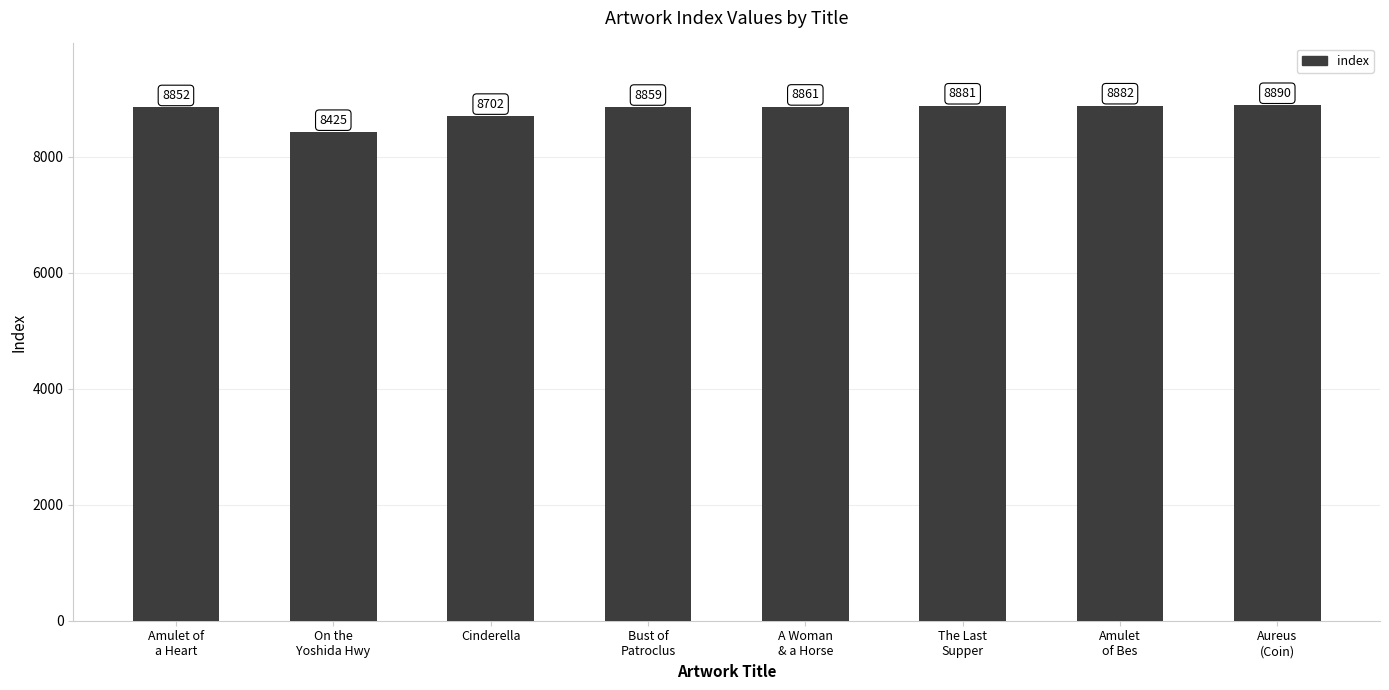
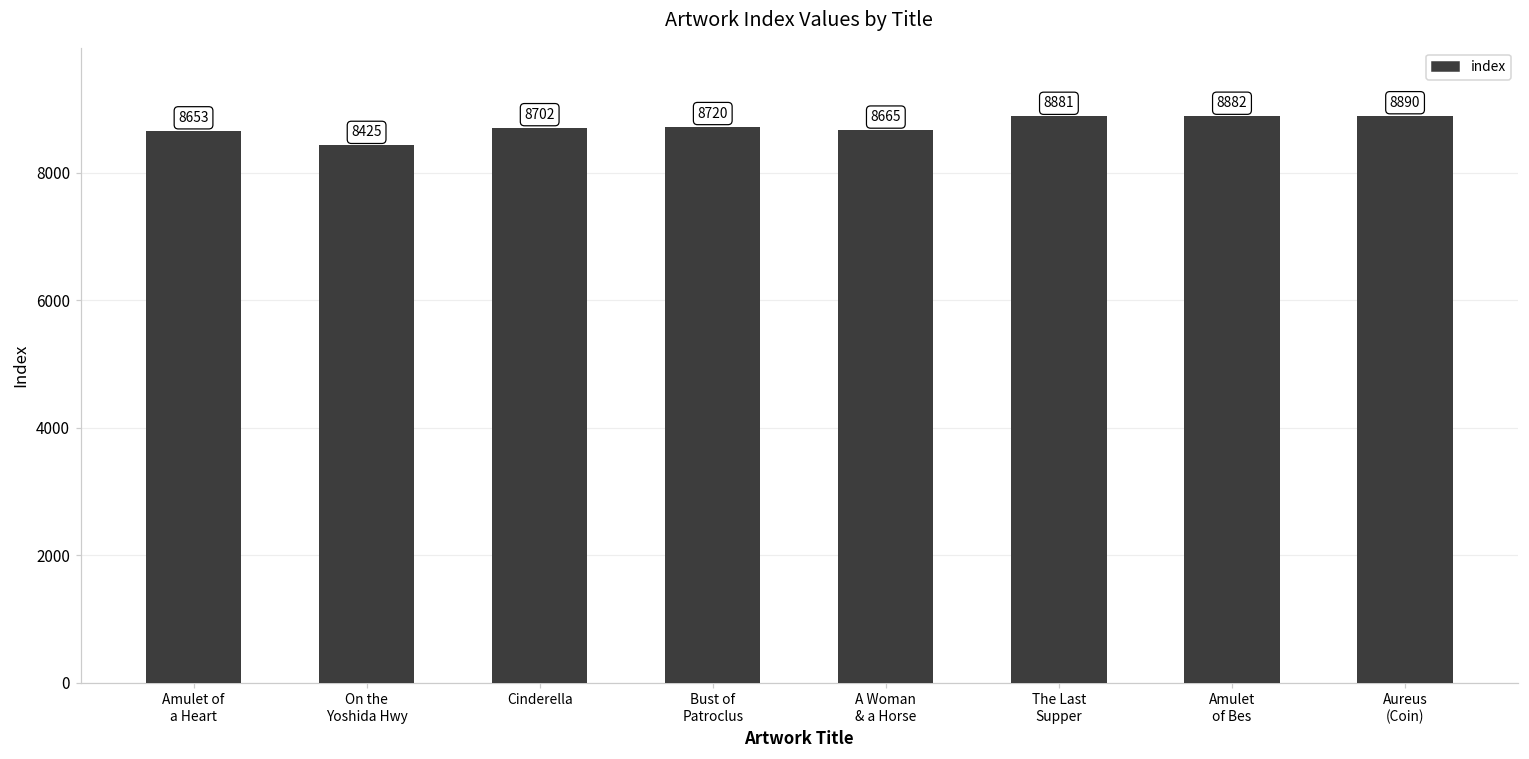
Amulet of a Heart: 8852 -> 8653
Bust of Patroclus: 8859 -> 8720
A Woman & a Horse: 8861 -> 8665
